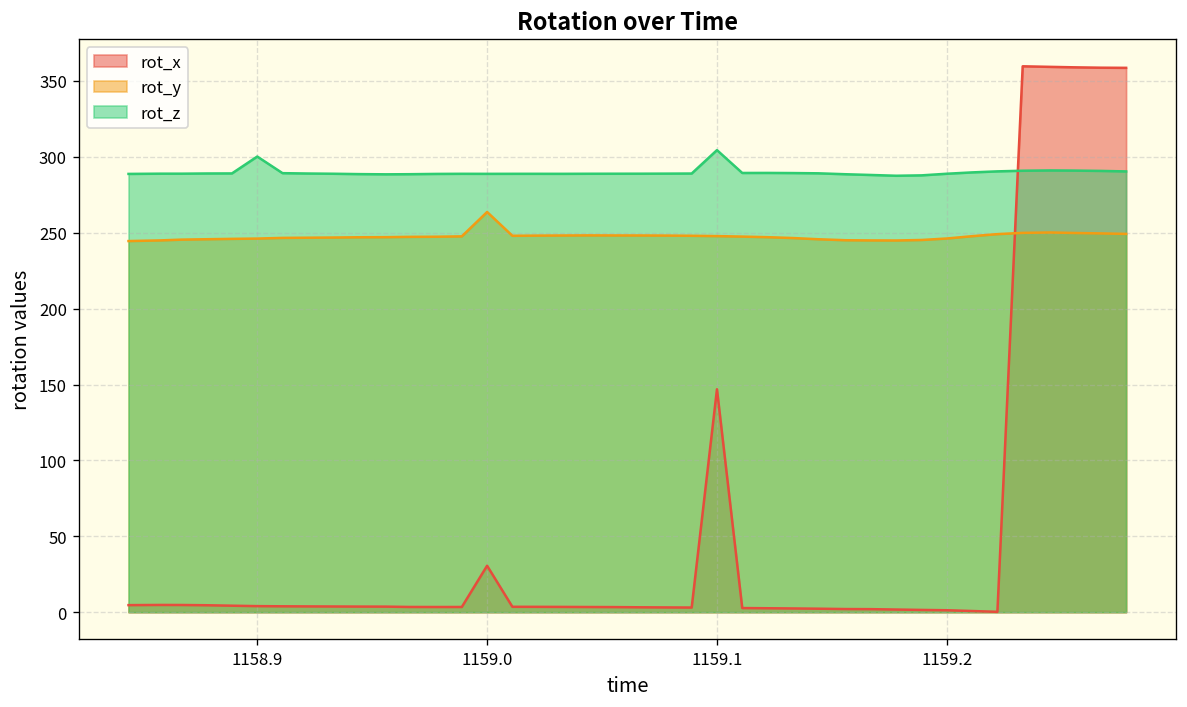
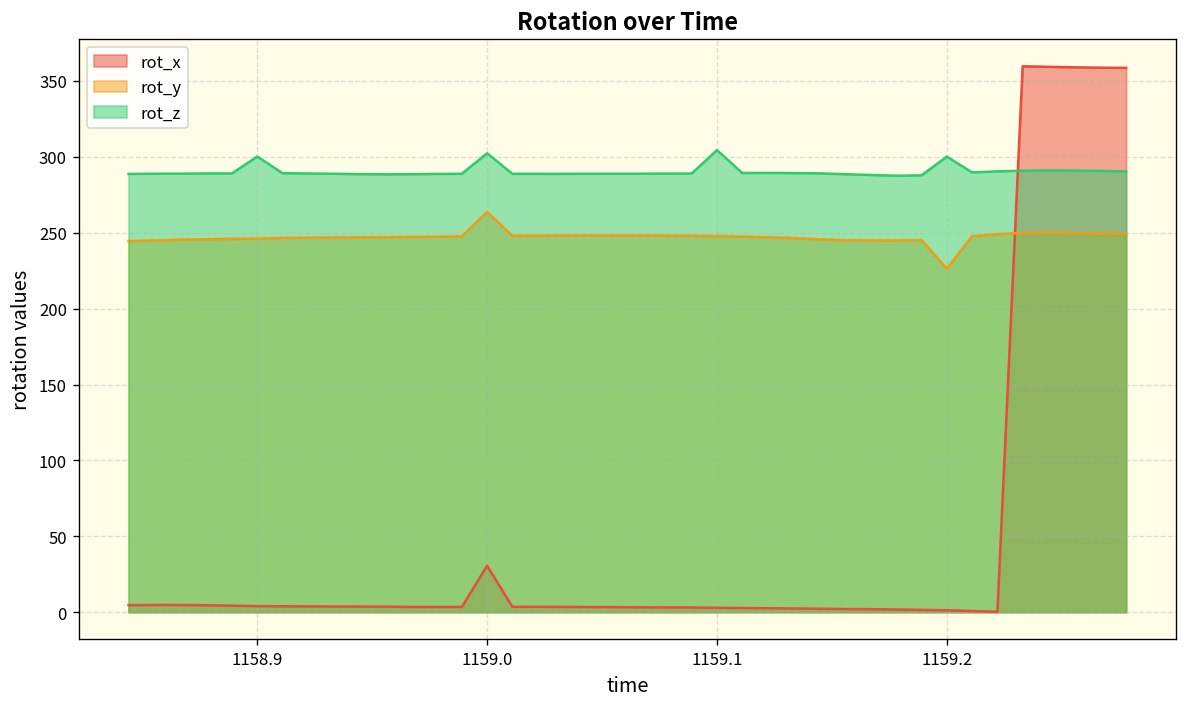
rot_z, 1159.0: 289 -> 302
rot_x, 1159.1: 147 -> 3
rot_y, 1159.2: 246 -> 226
rot_z, 1159.2: 289 -> 300
